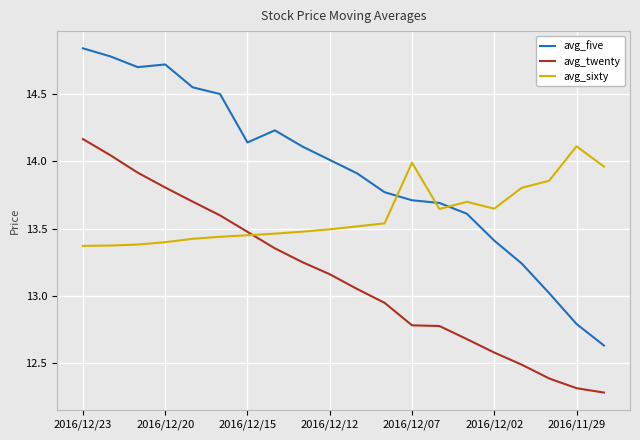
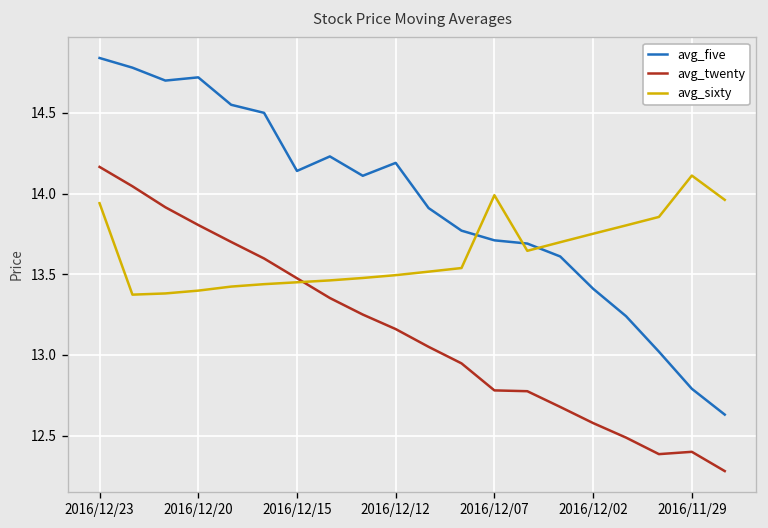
avg_sixty, 2016/12/23: 13.37 -> 13.94
avg_five, 2016/12/12: 14.01 -> 14.19
avg_sixty, 2016/12/02: 13.65 -> 13.75
avg_twenty, 2016/11/29: 12.31 -> 12.40
